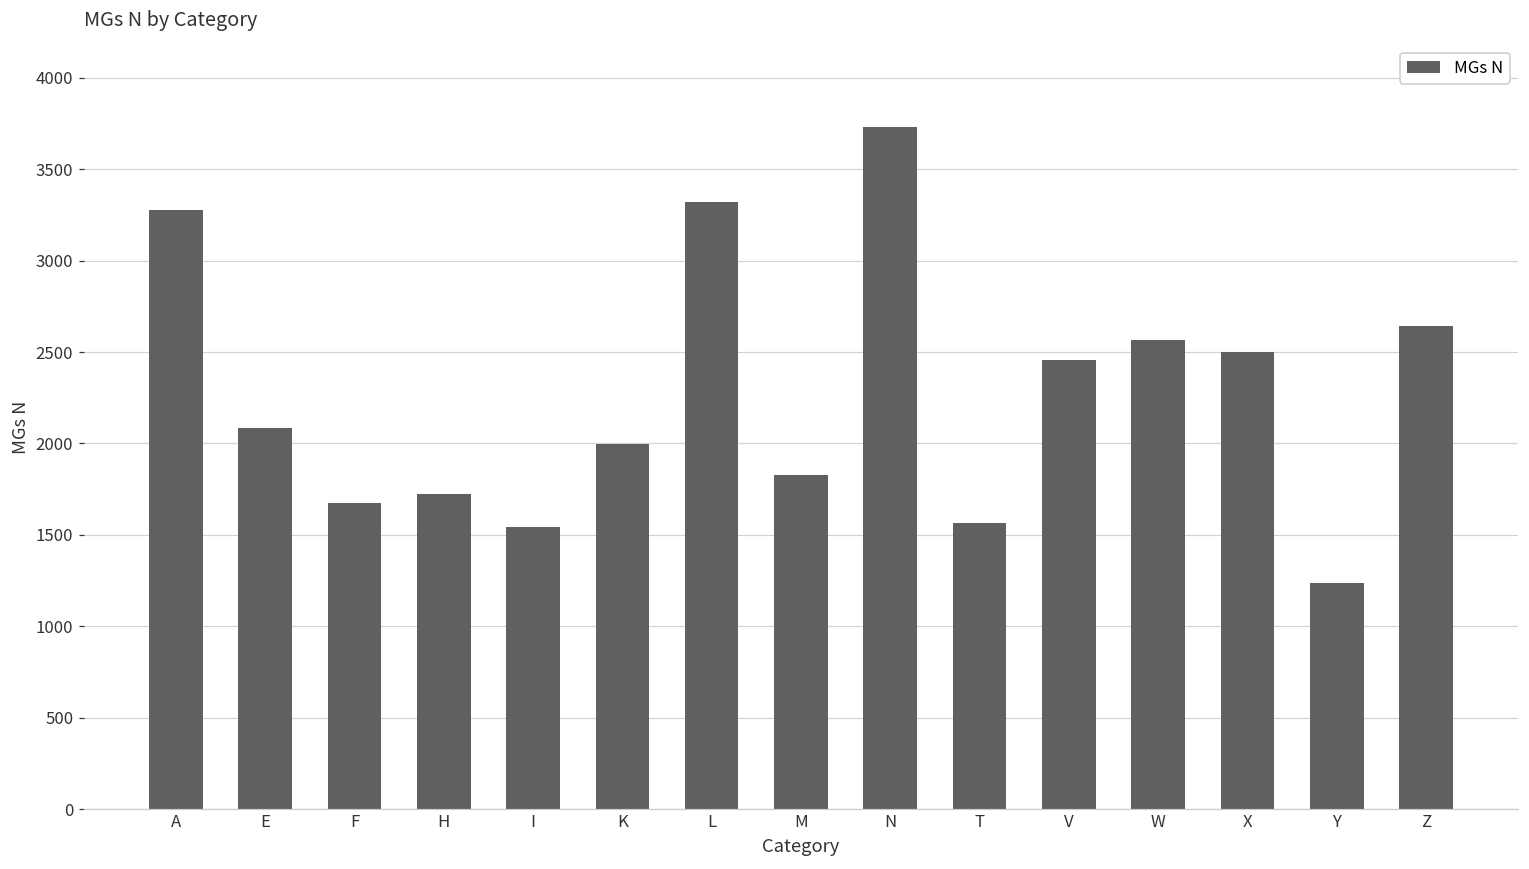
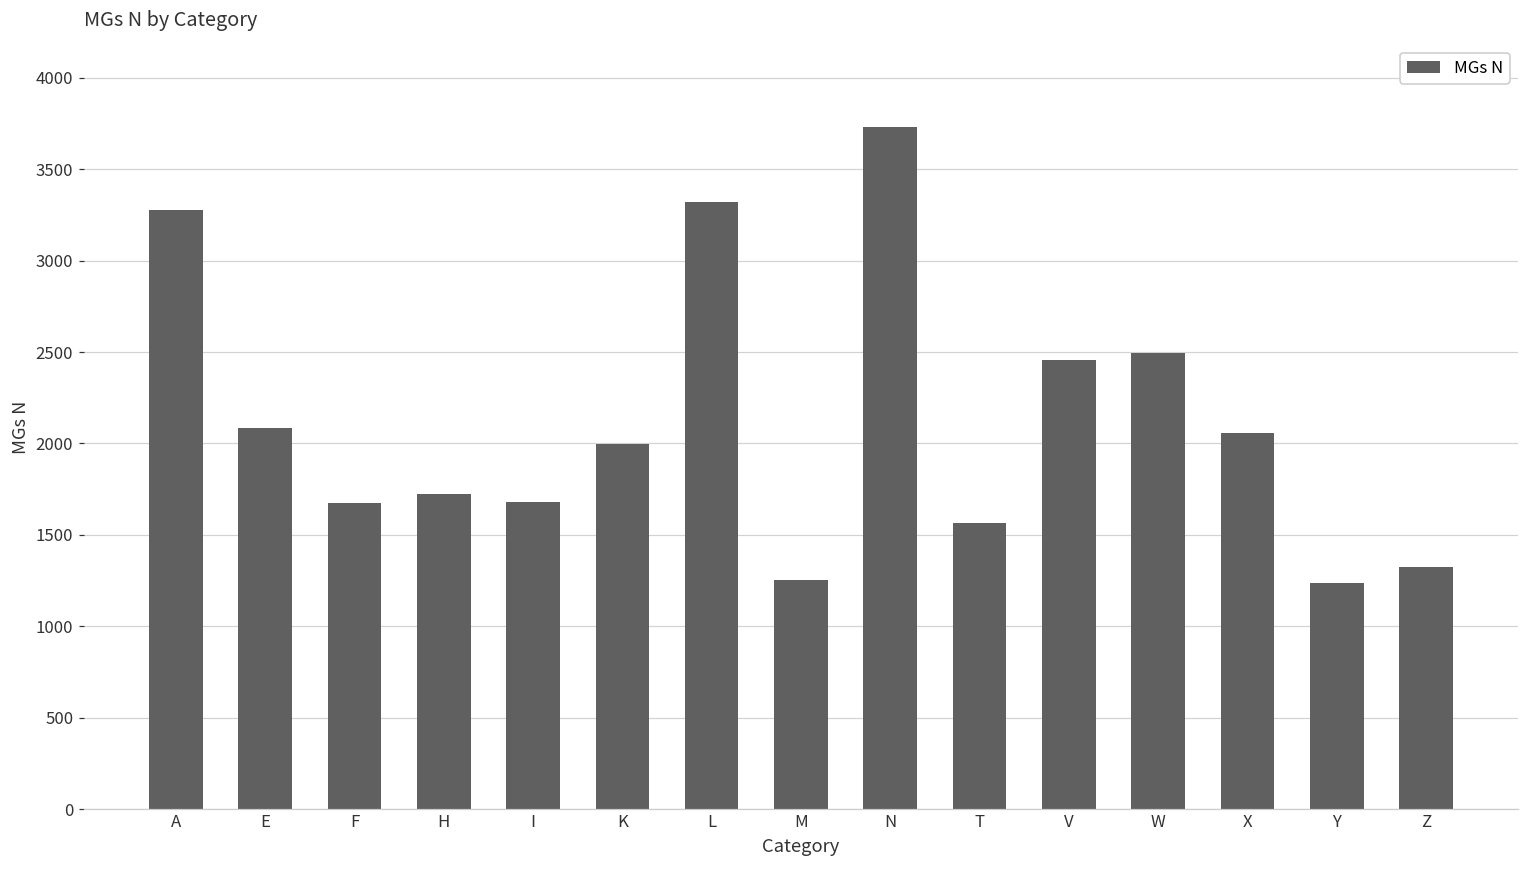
I: 1540 -> 1680
M: 1830 -> 1260
W: 2570 -> 2490
X: 2500 -> 2060
Z: 2640 -> 1330
